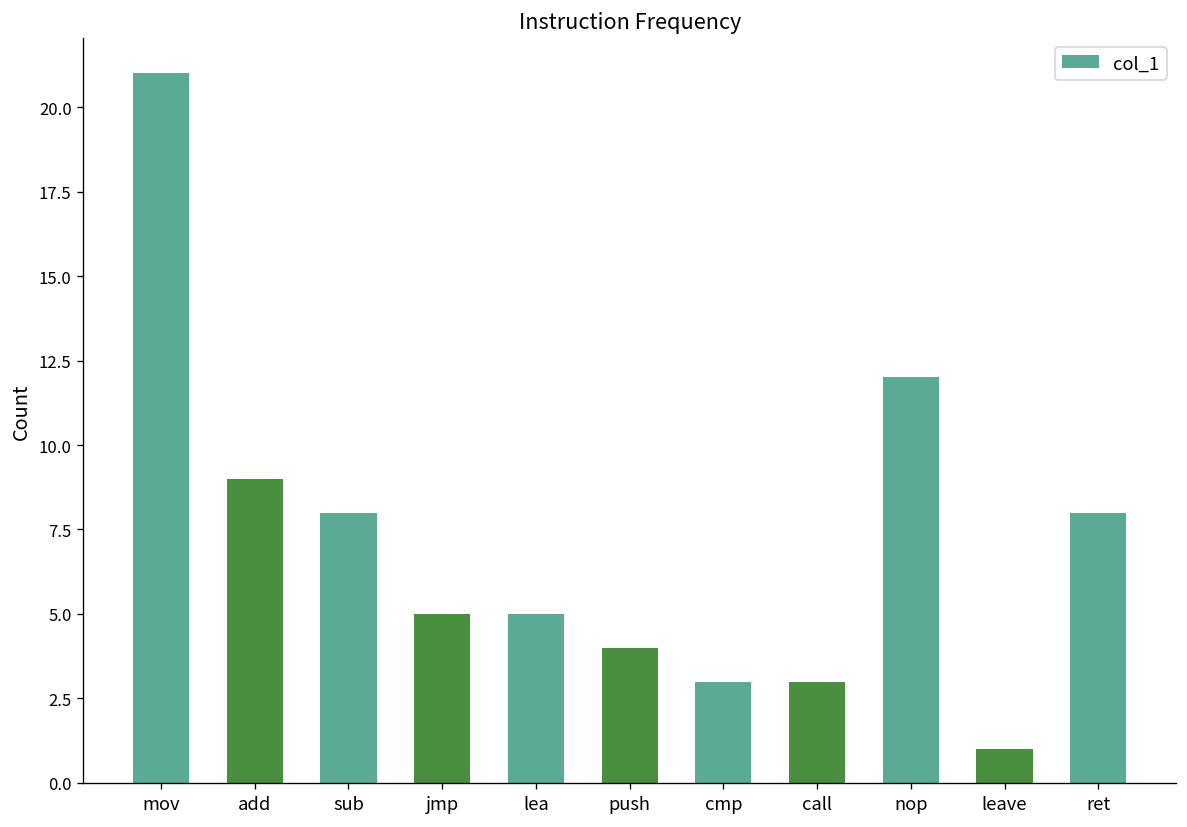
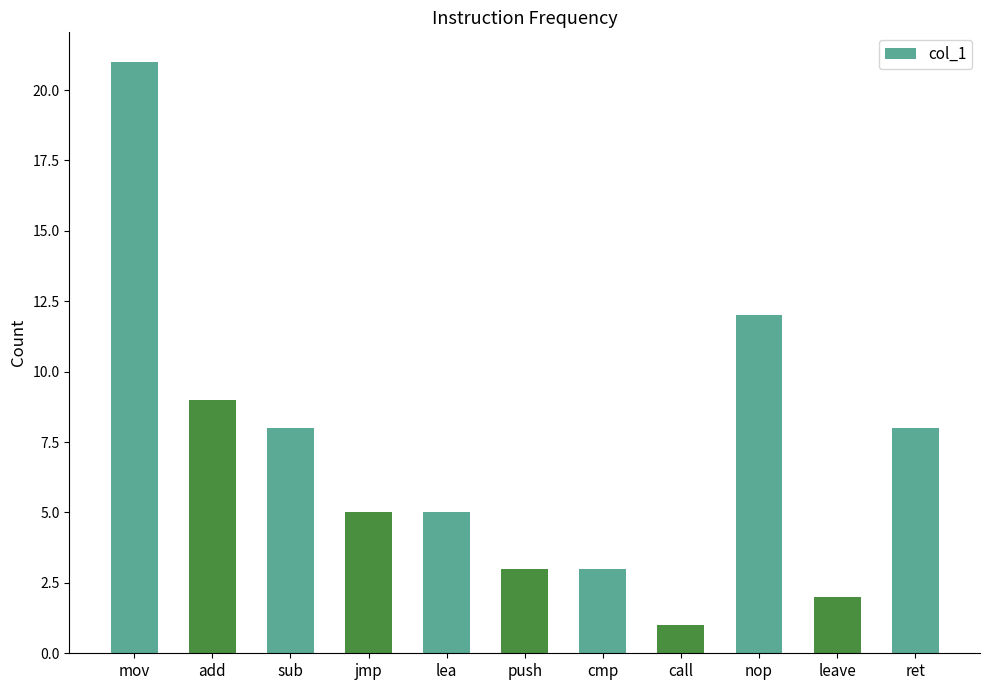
push: 4 -> 3
call: 3 -> 1
leave: 1 -> 2
